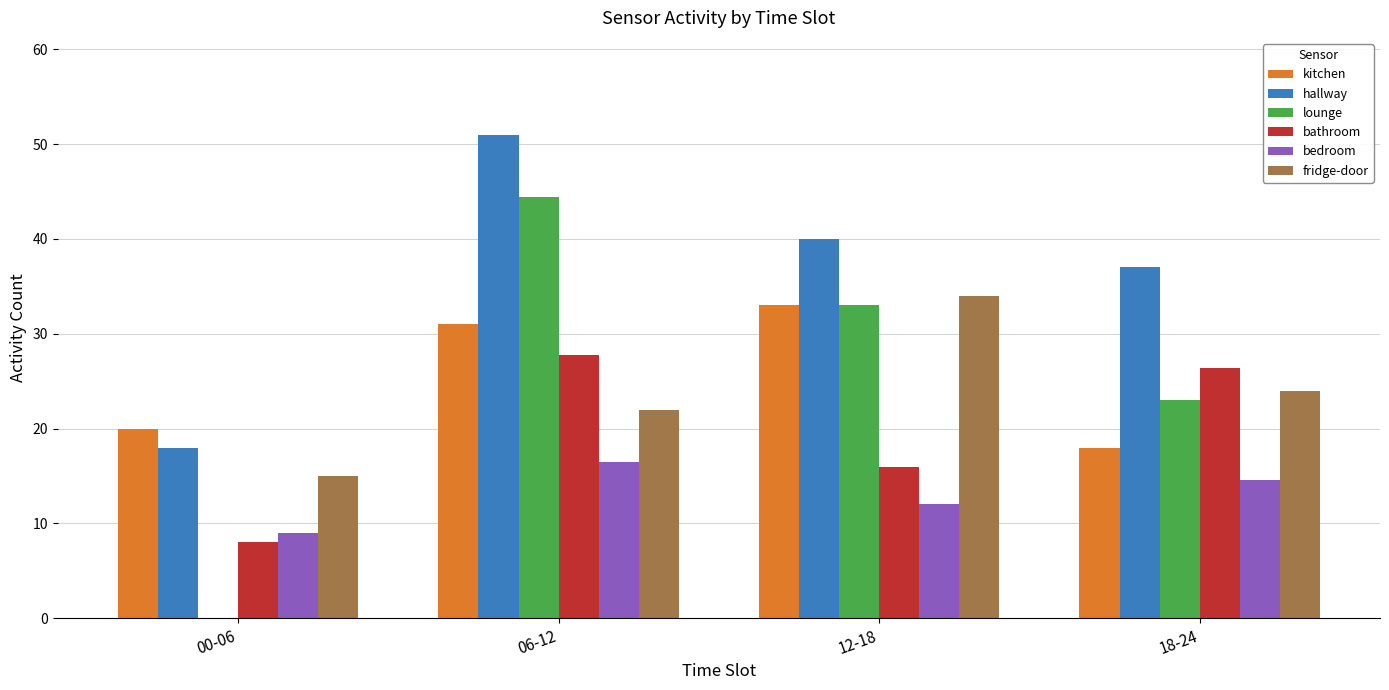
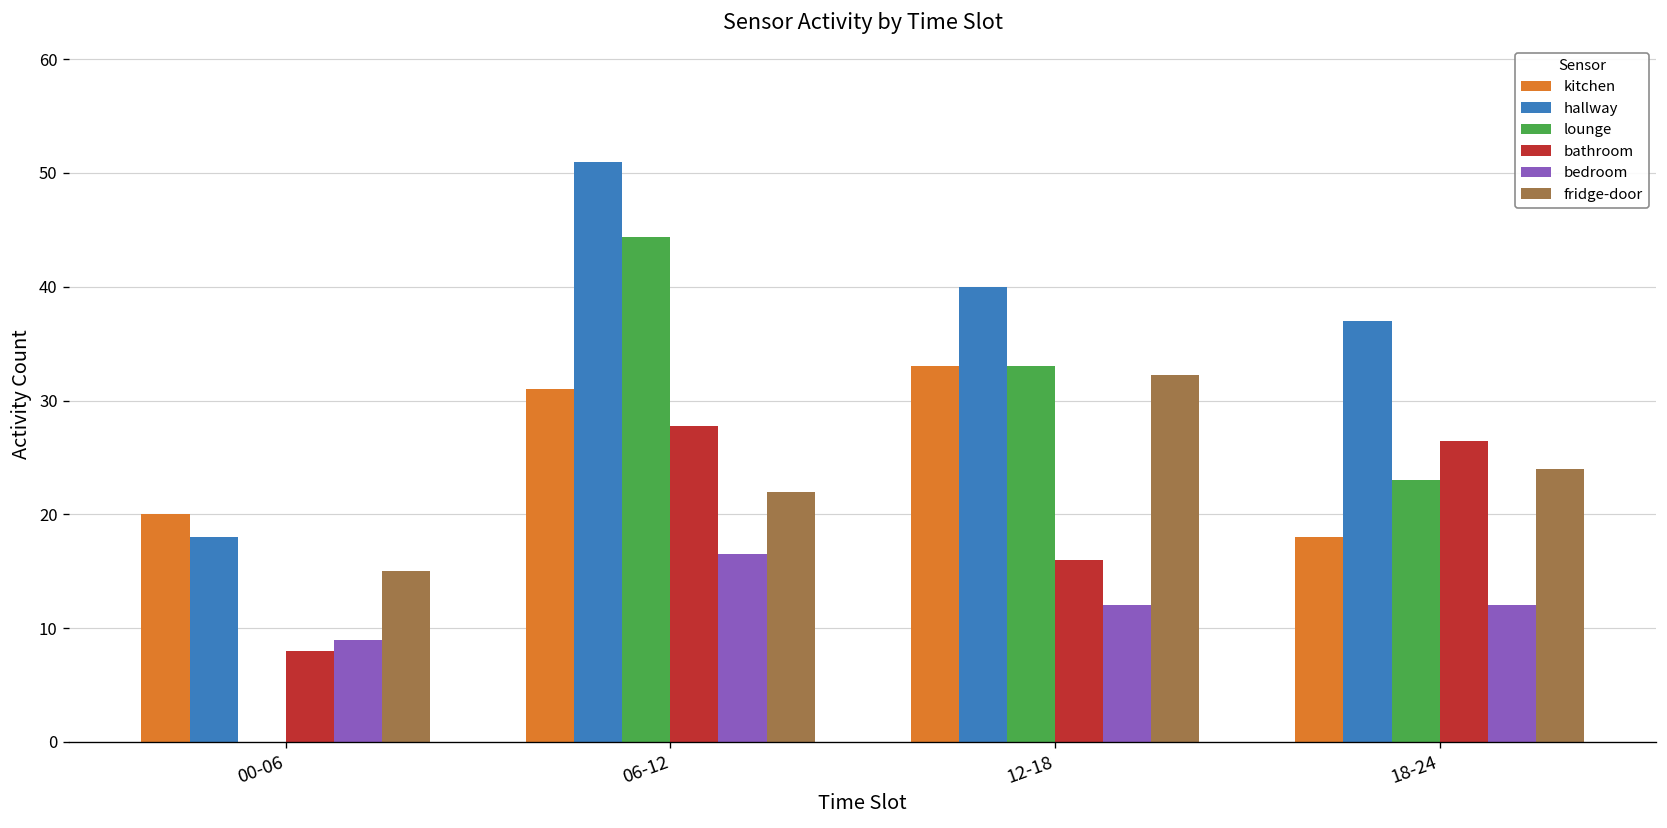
fridge-door, 12-18: 34 -> 32
bedroom, 18-24: 15 -> 12
